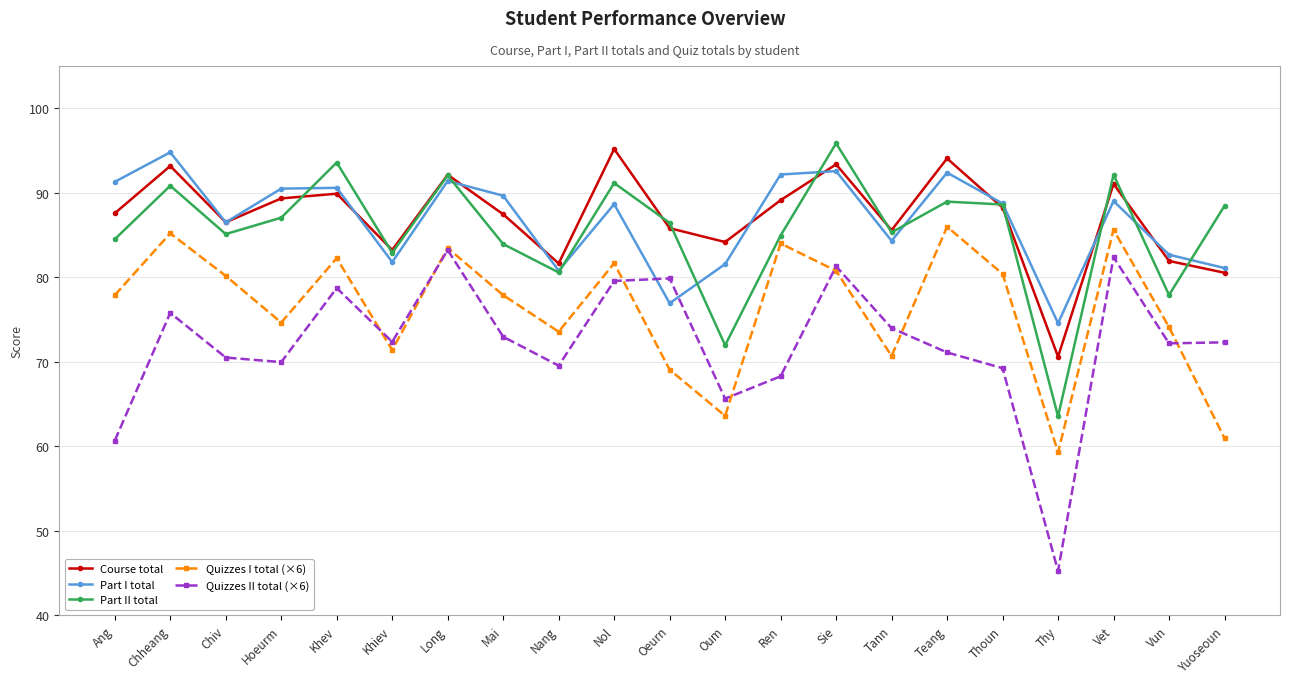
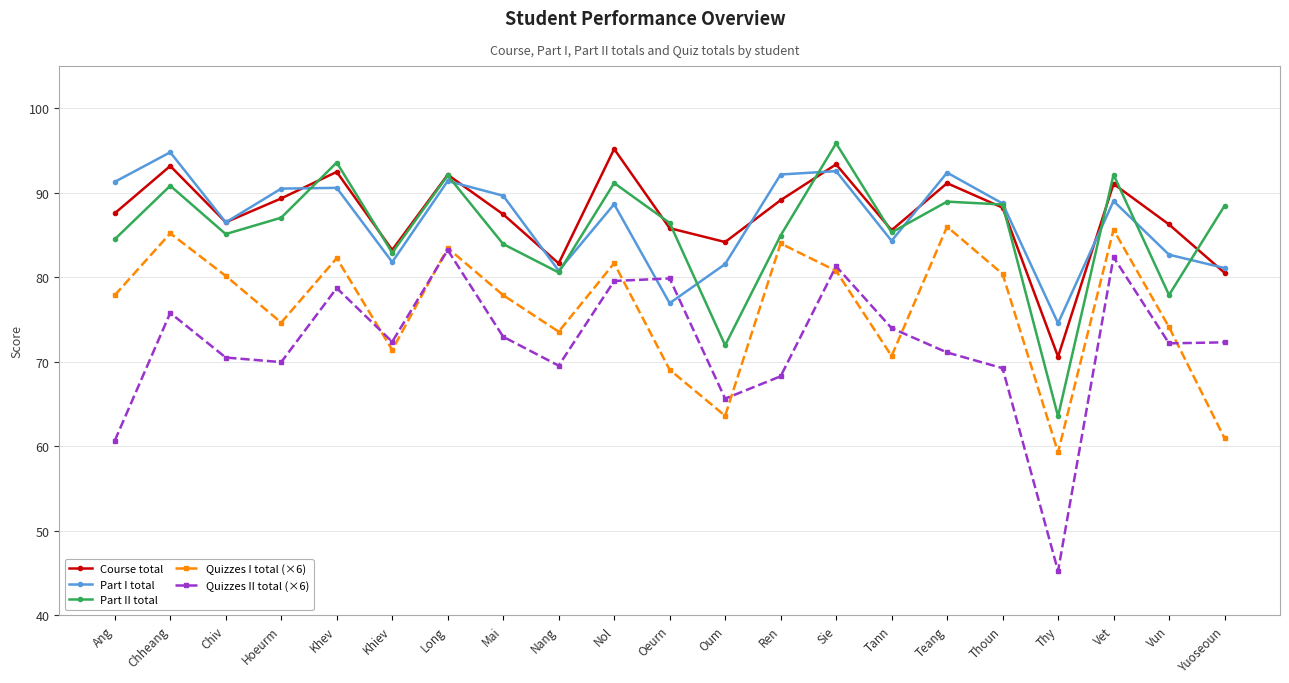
Course total, Khev: 90 -> 92
Course total, Teang: 94 -> 91
Course total, Vun: 82 -> 86
